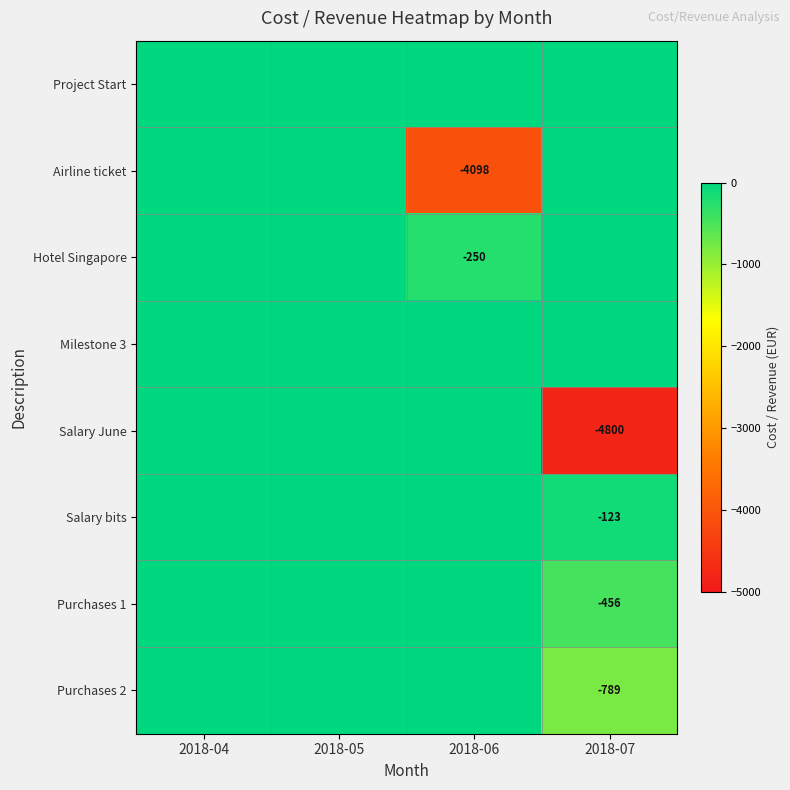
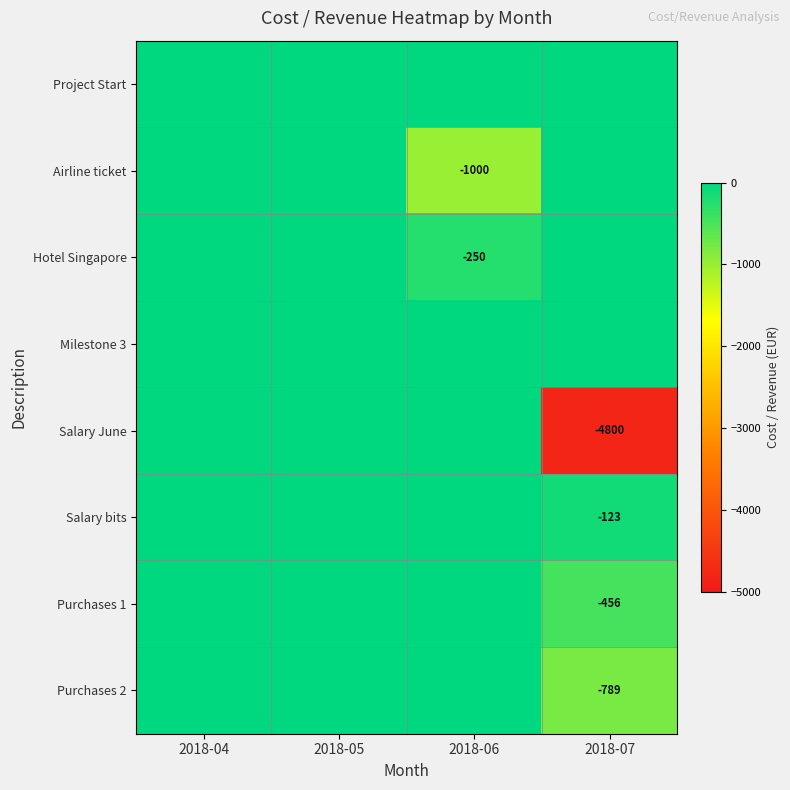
Airline ticket, 2018-06: -4098 -> -1000
